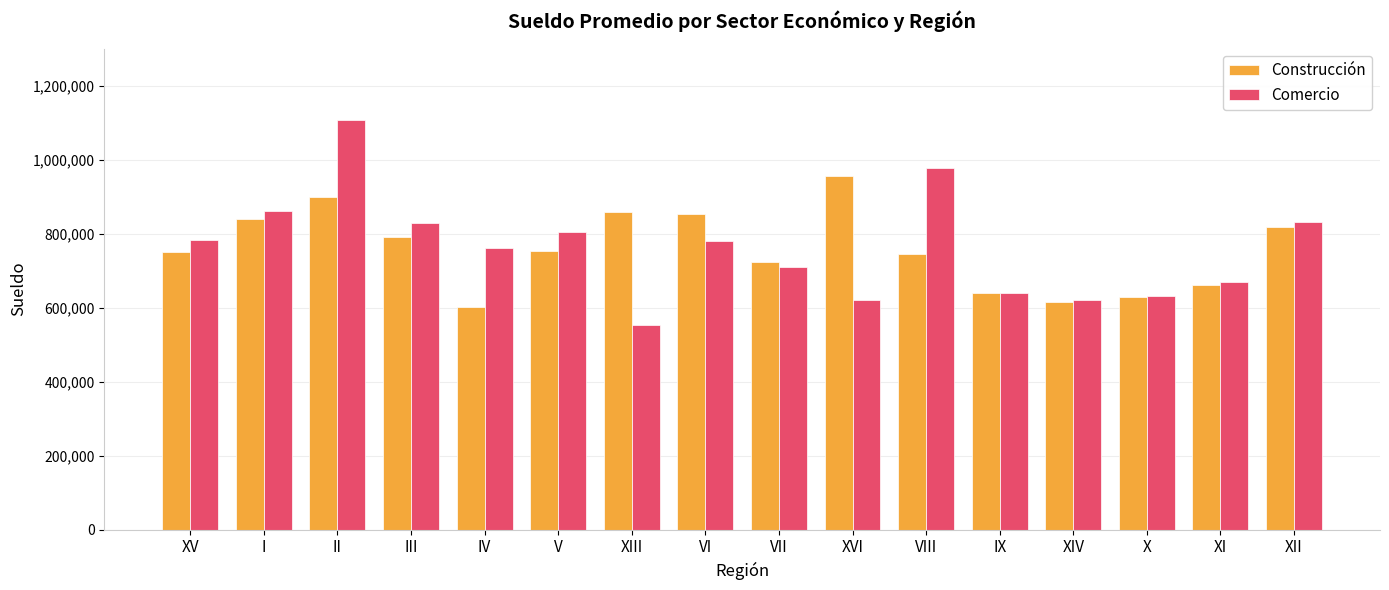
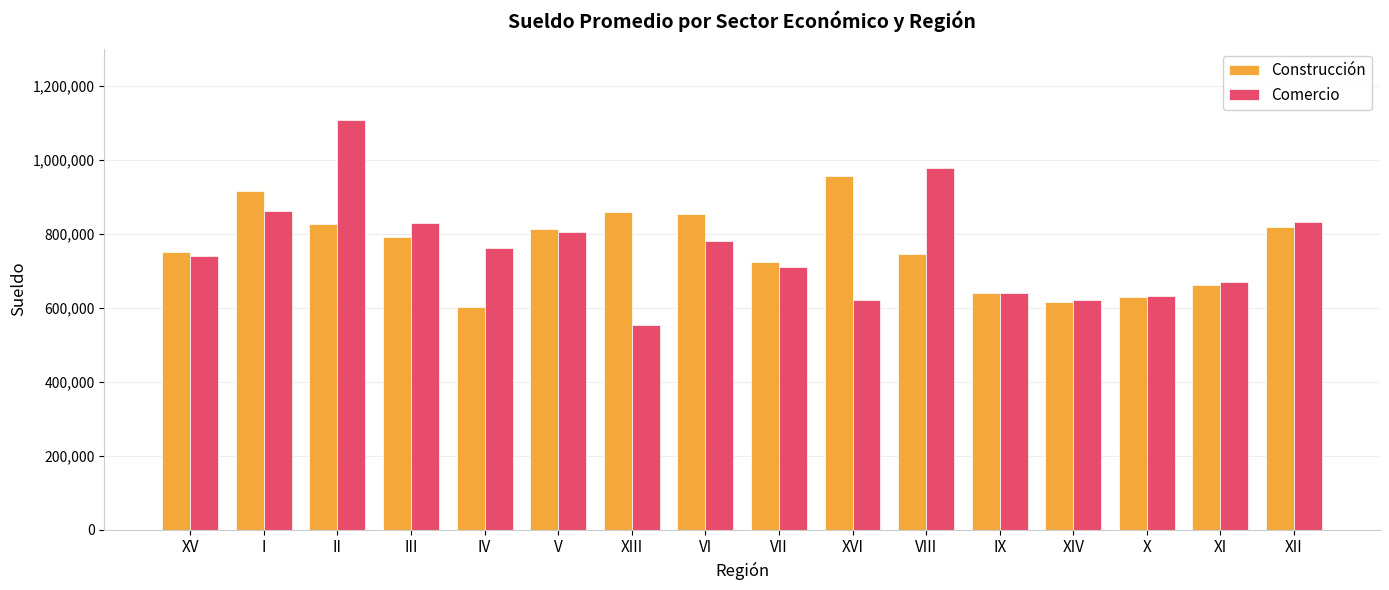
Comercio, XV: 780,000 -> 740,000
Construcción, I: 840,000 -> 920,000
Construcción, II: 900,000 -> 830,000
Construcción, V: 750,000 -> 810,000
